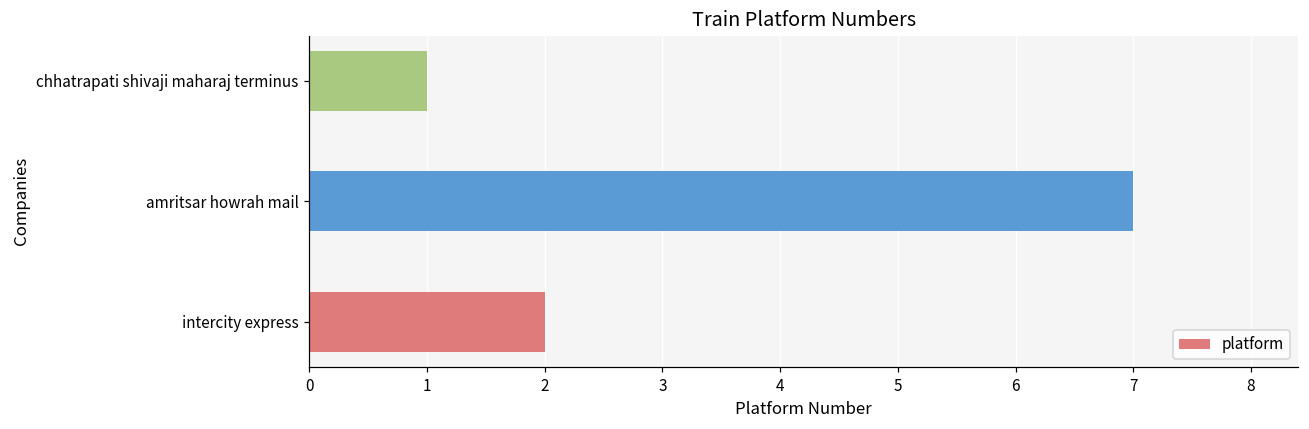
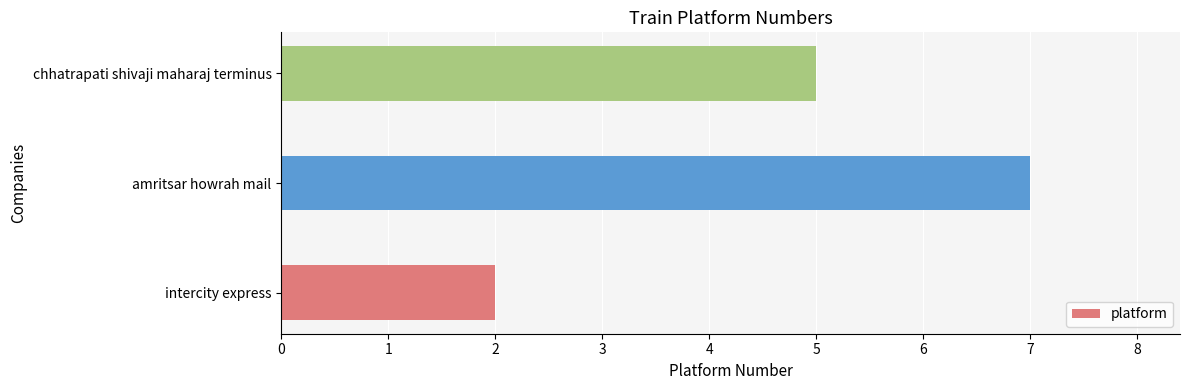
chhatrapati shivaji maharaj terminus: 1 -> 5
